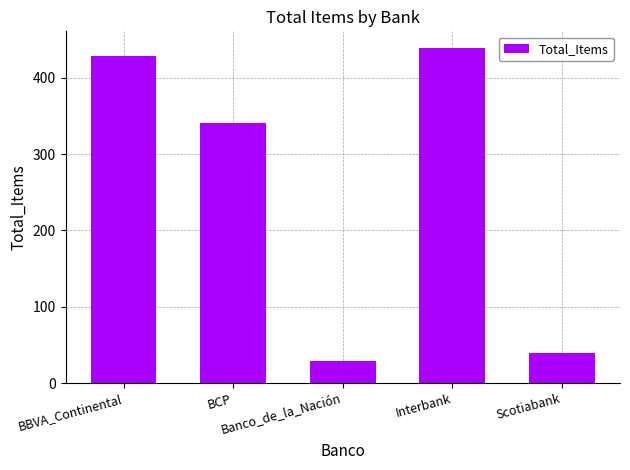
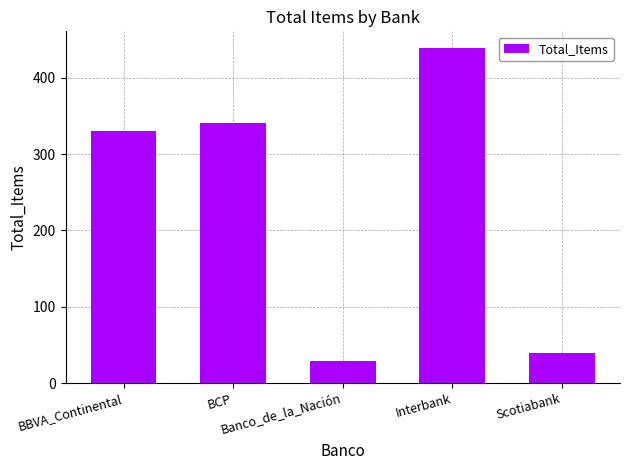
BBVA_Continental: 430 -> 330
